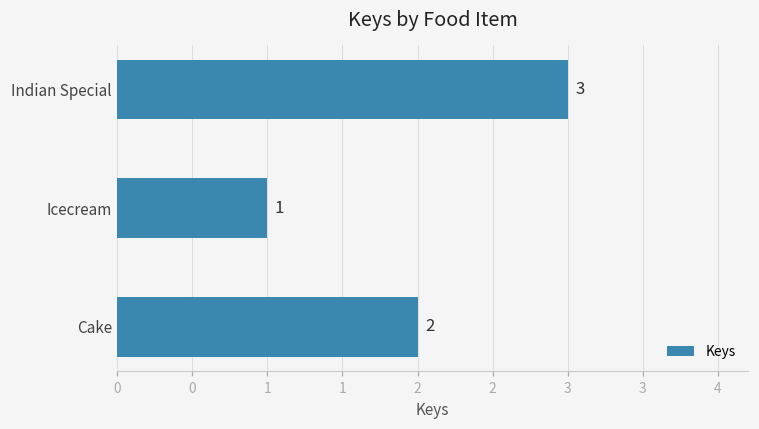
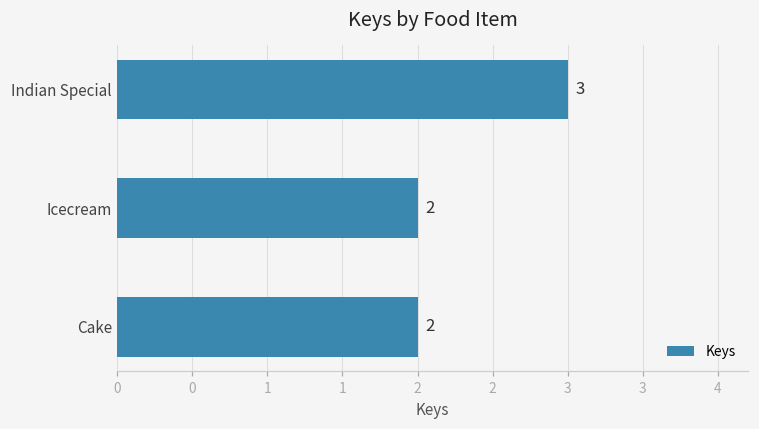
Icecream: 1 -> 2
